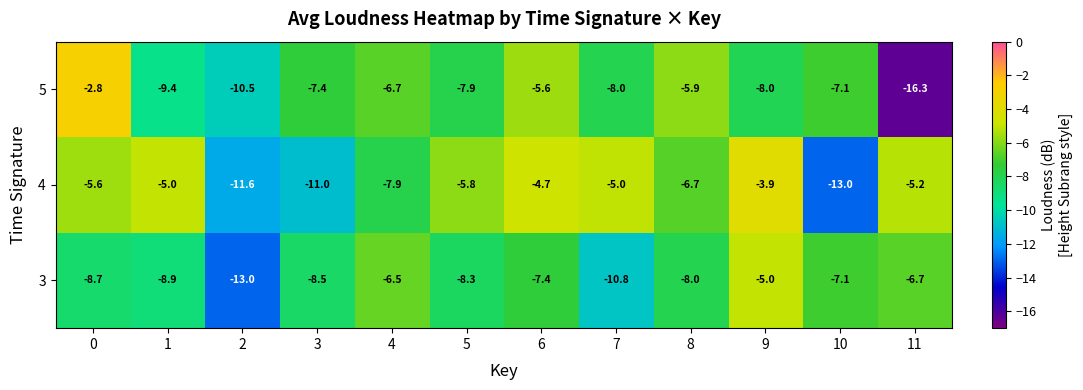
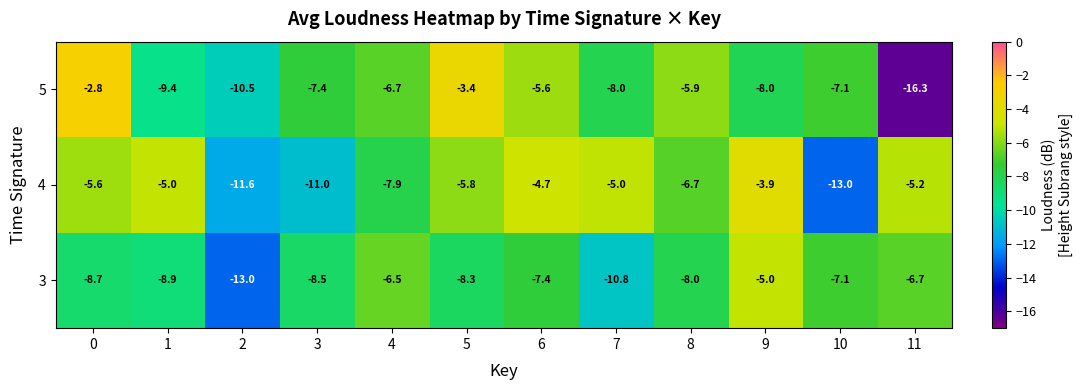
5, 5: -7.9 -> -3.4
